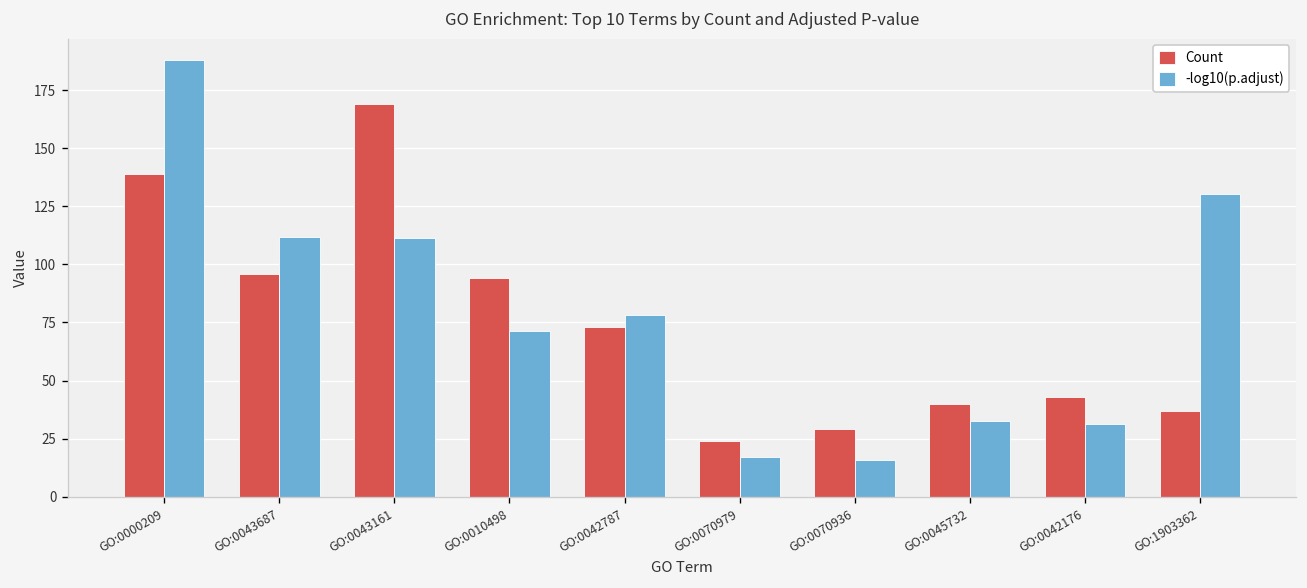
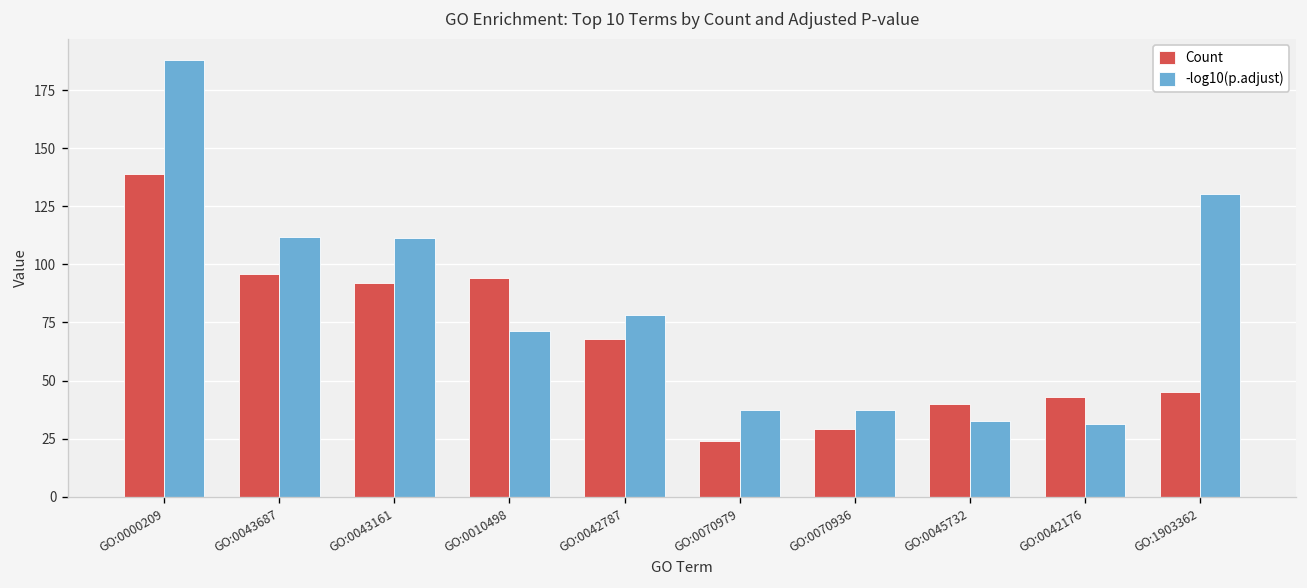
Count, GO:0043161: 169 -> 92
Count, GO:0042787: 73 -> 68
-log10(p.adjust), GO:0070979: 17 -> 37
-log10(p.adjust), GO:0070936: 16 -> 37
Count, GO:1903362: 37 -> 45
